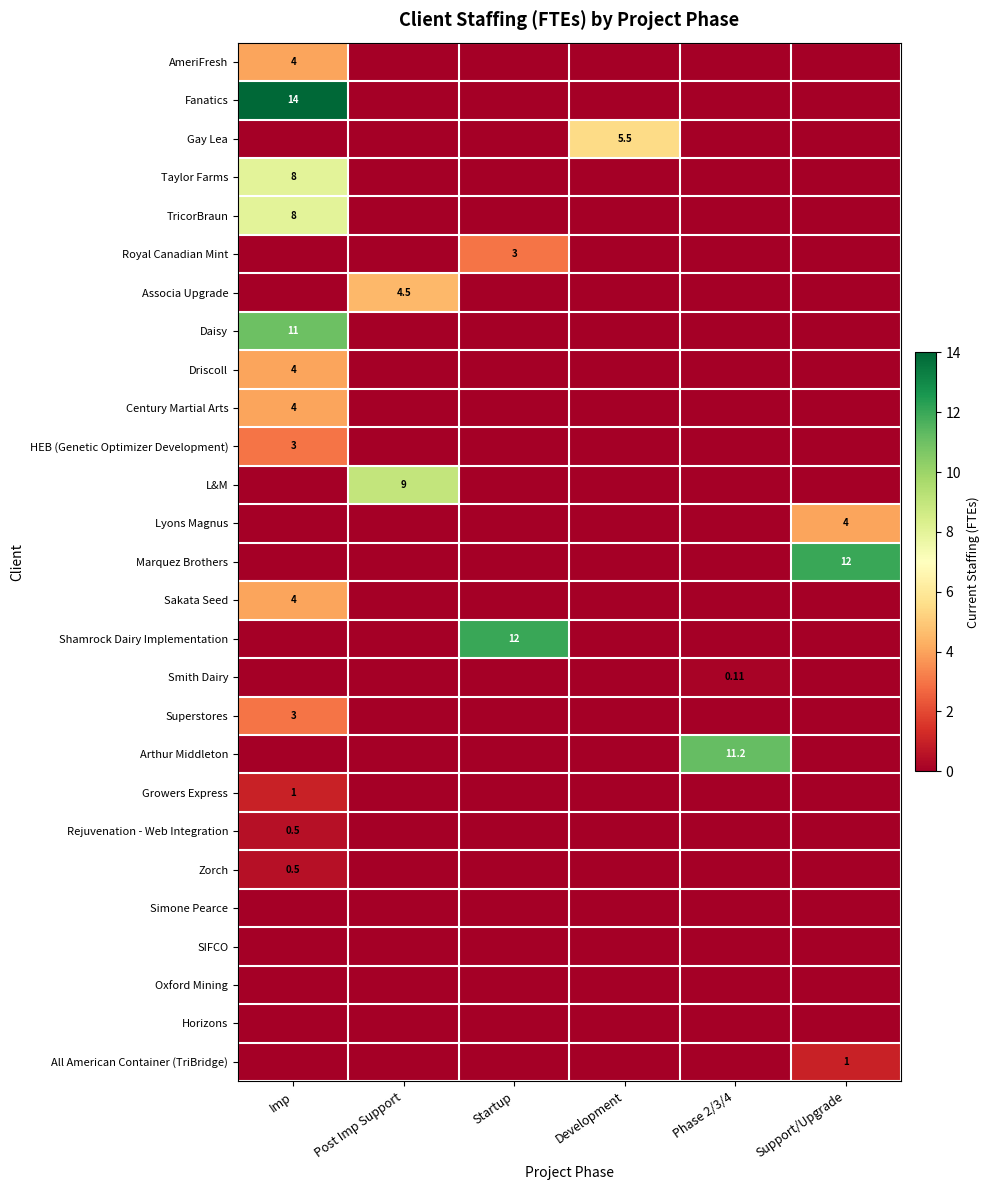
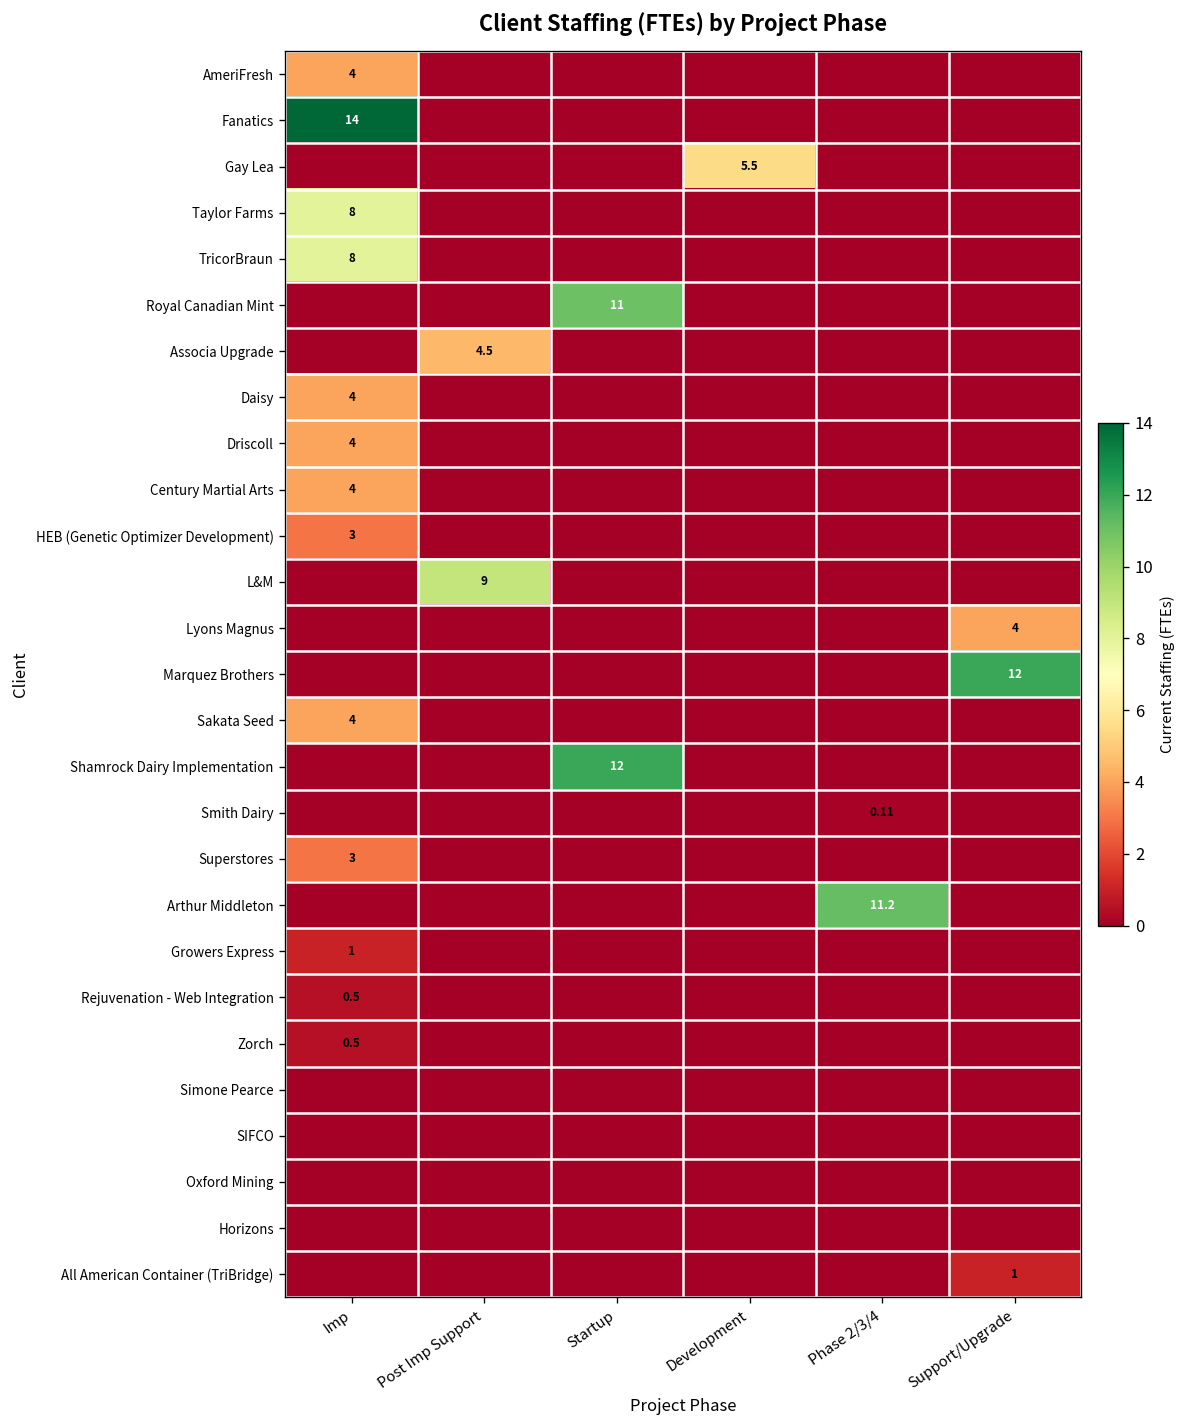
Royal Canadian Mint, Startup: 3 -> 11
Daisy, Imp: 11 -> 4
